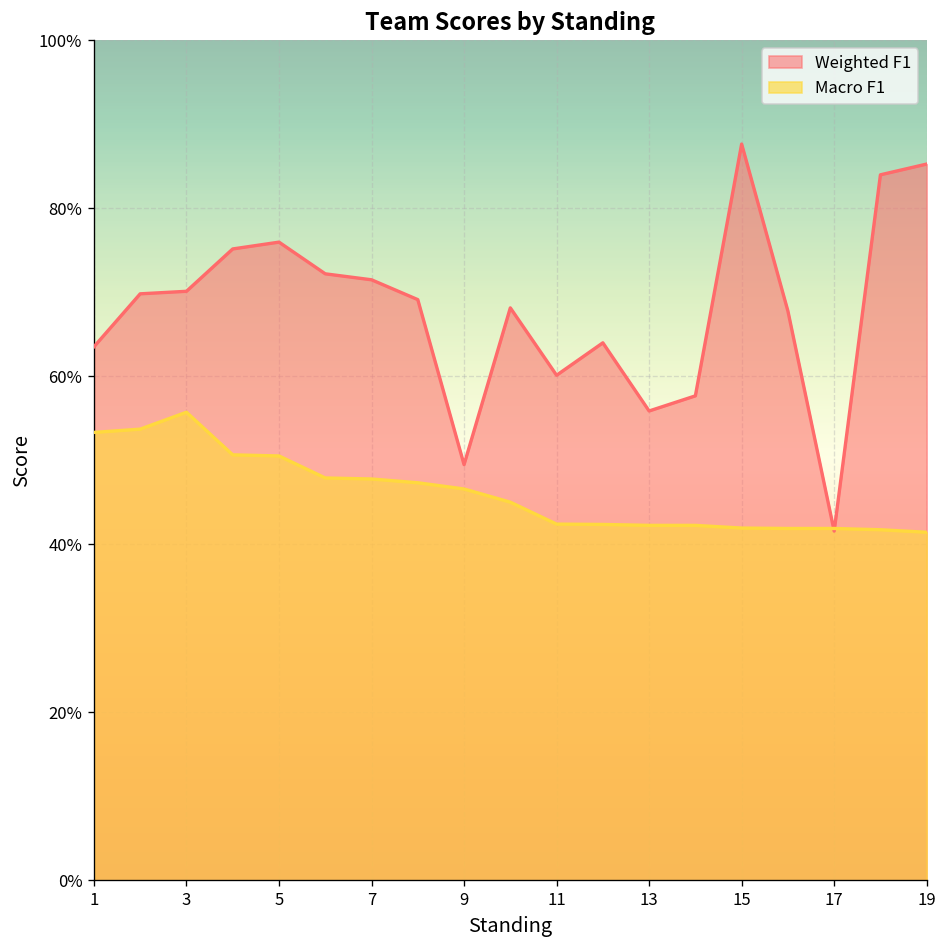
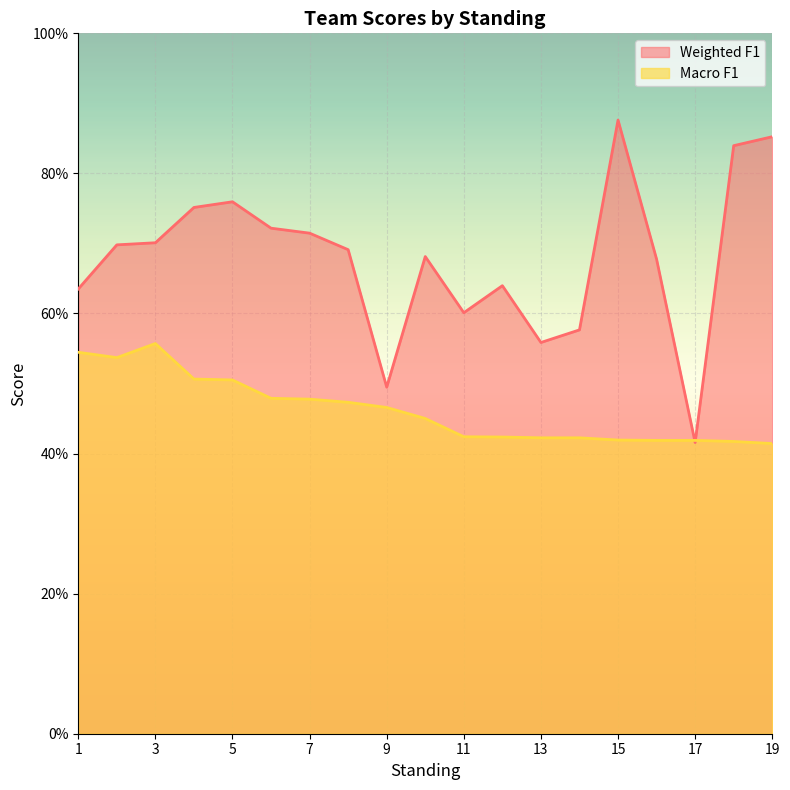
Macro F1, 1: 53% -> 54%
